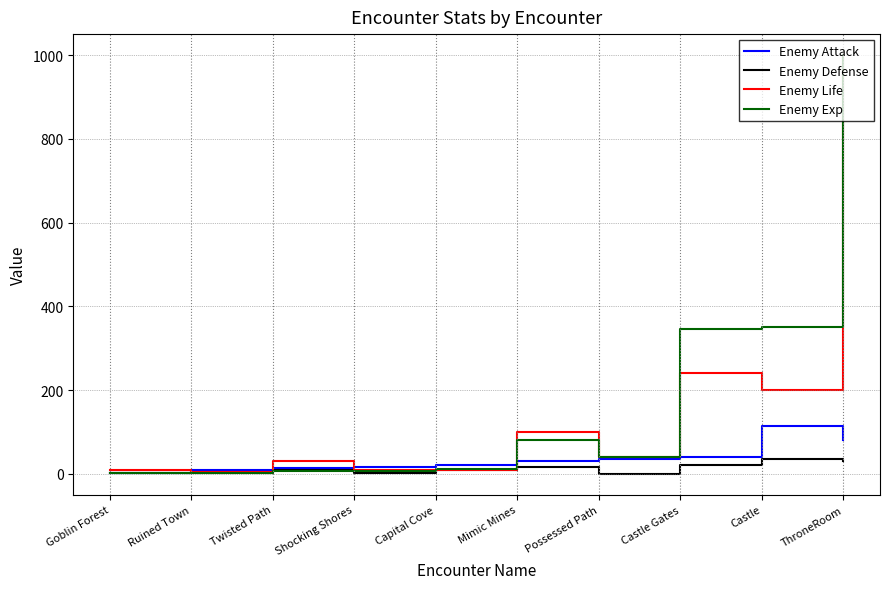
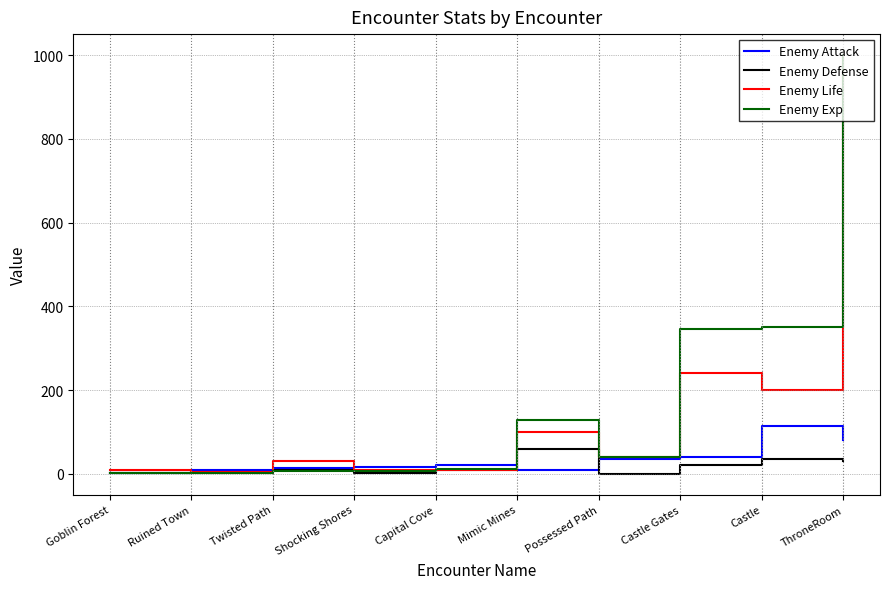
Enemy Attack, Mimic Mines: 30 -> 10
Enemy Defense, Mimic Mines: 20 -> 60
Enemy Exp, Mimic Mines: 80 -> 130
